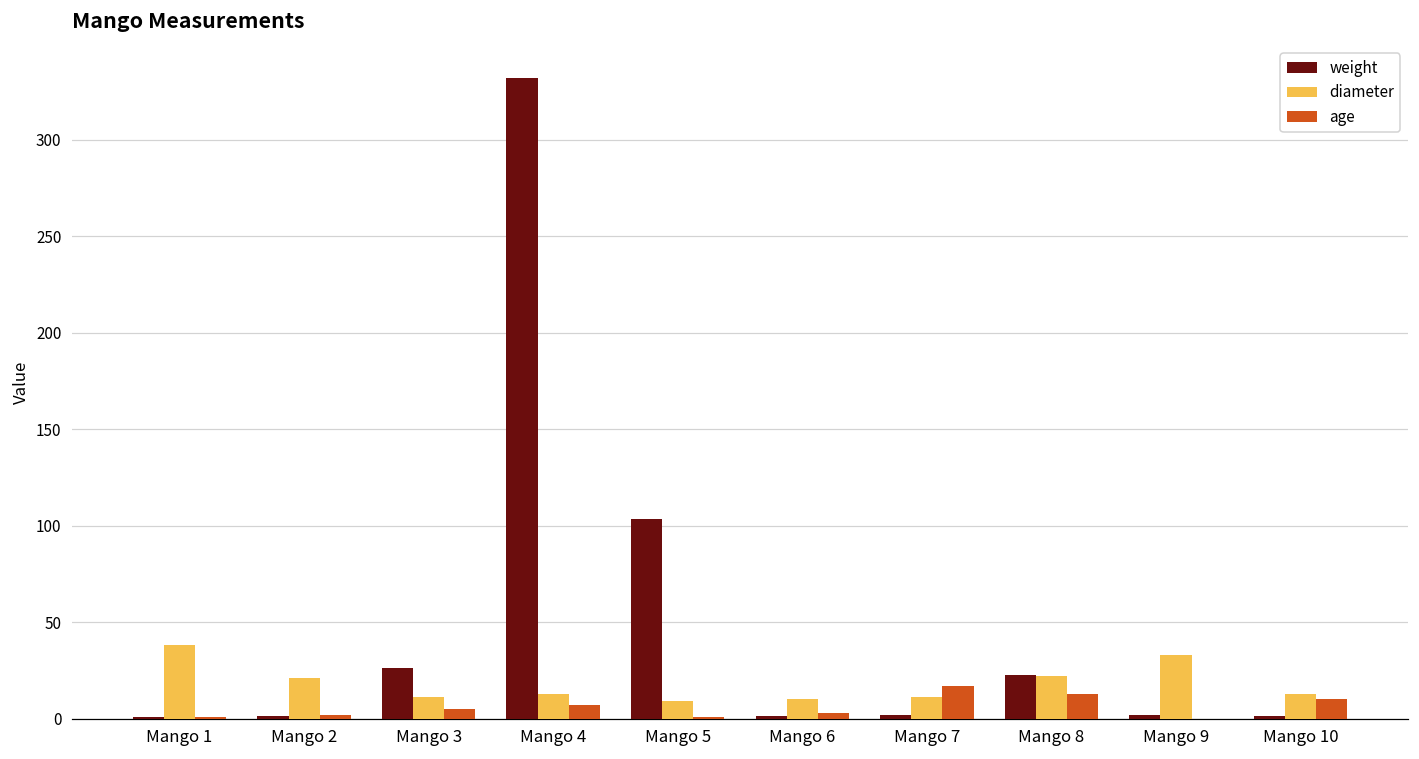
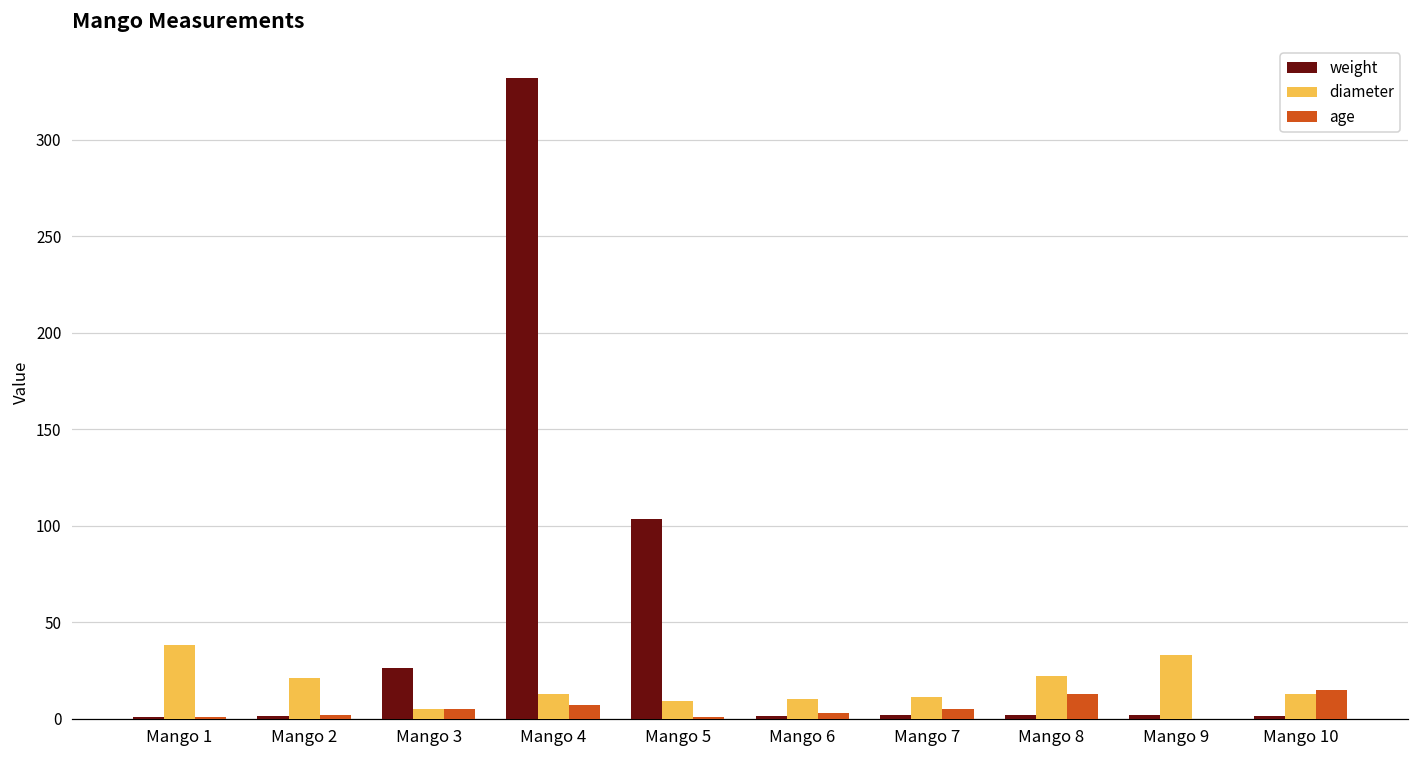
diameter, Mango 3: 11 -> 5
age, Mango 7: 17 -> 5
weight, Mango 8: 22 -> 2
age, Mango 10: 10 -> 15
